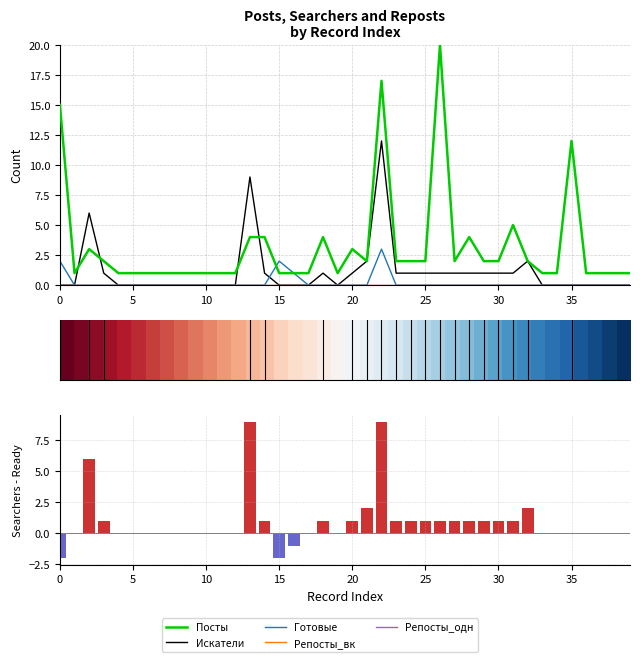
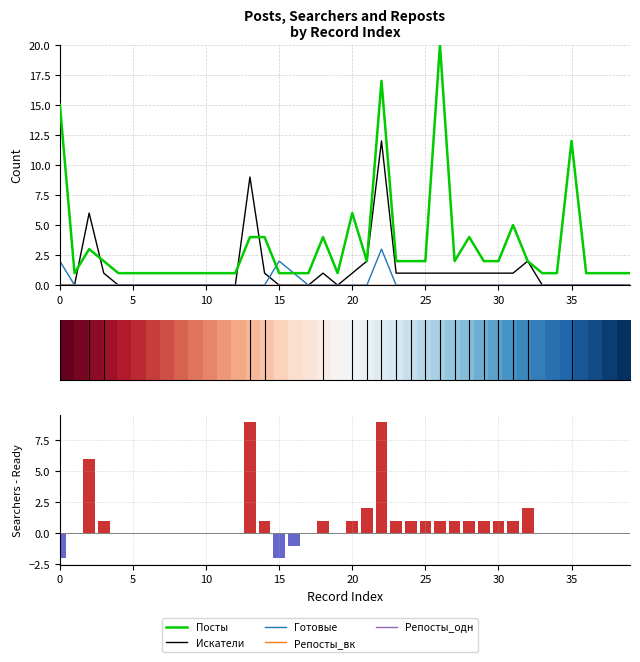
Posts, Searchers and Reposts by Record Index, Посты, 20: 3 -> 6
